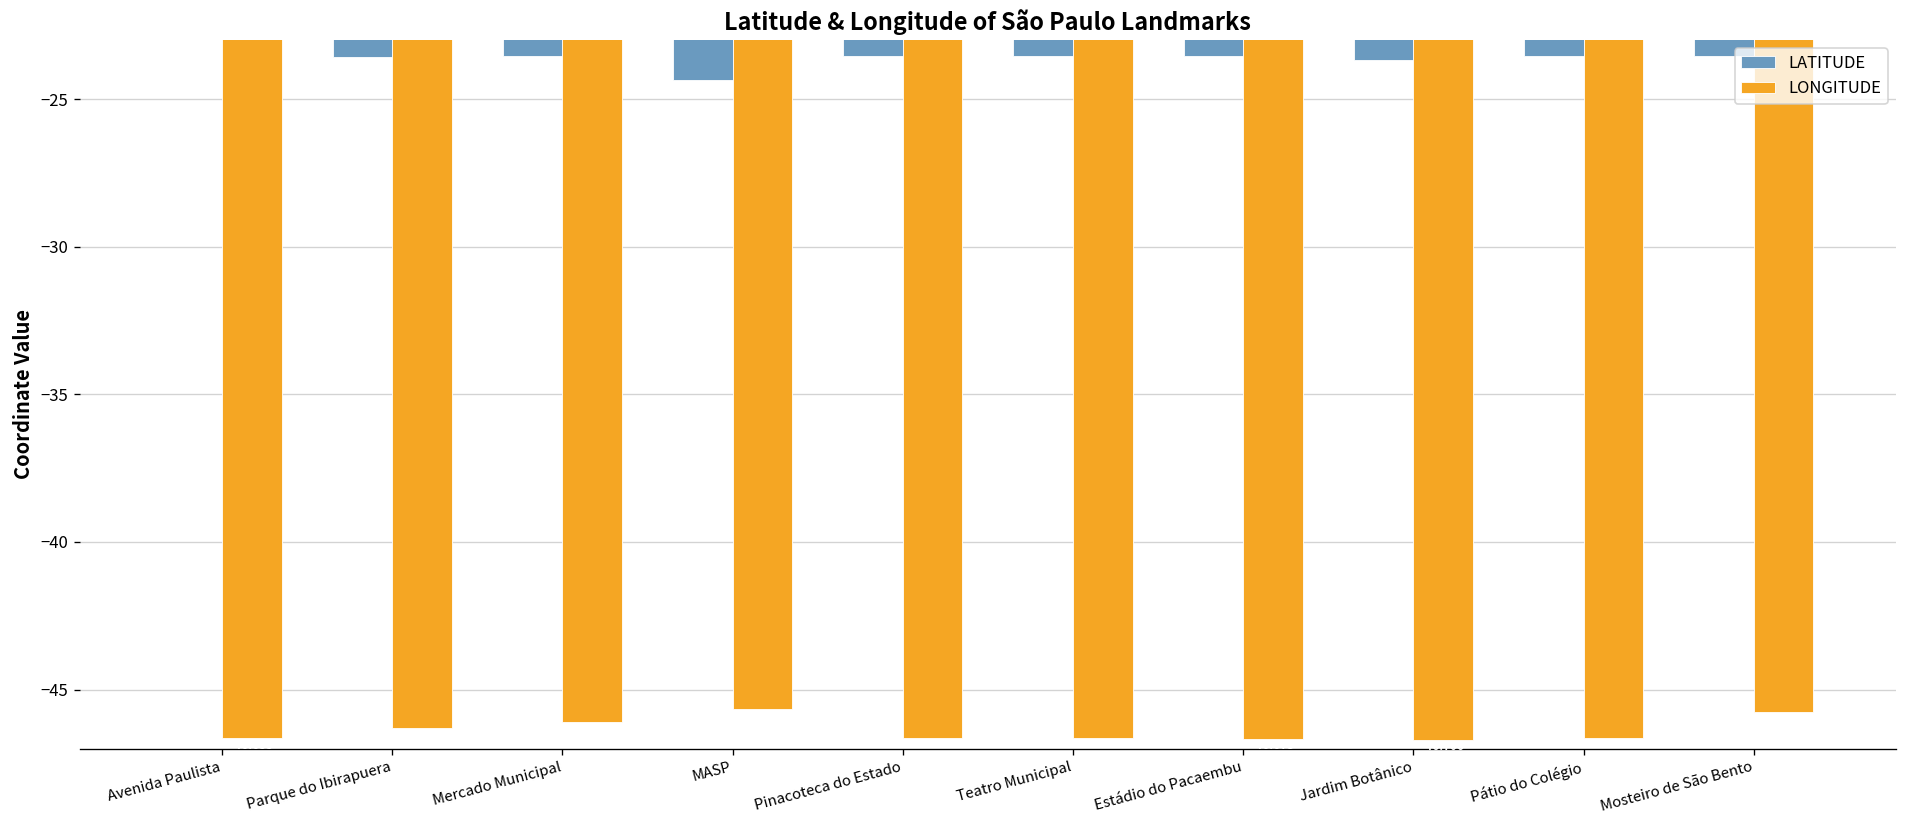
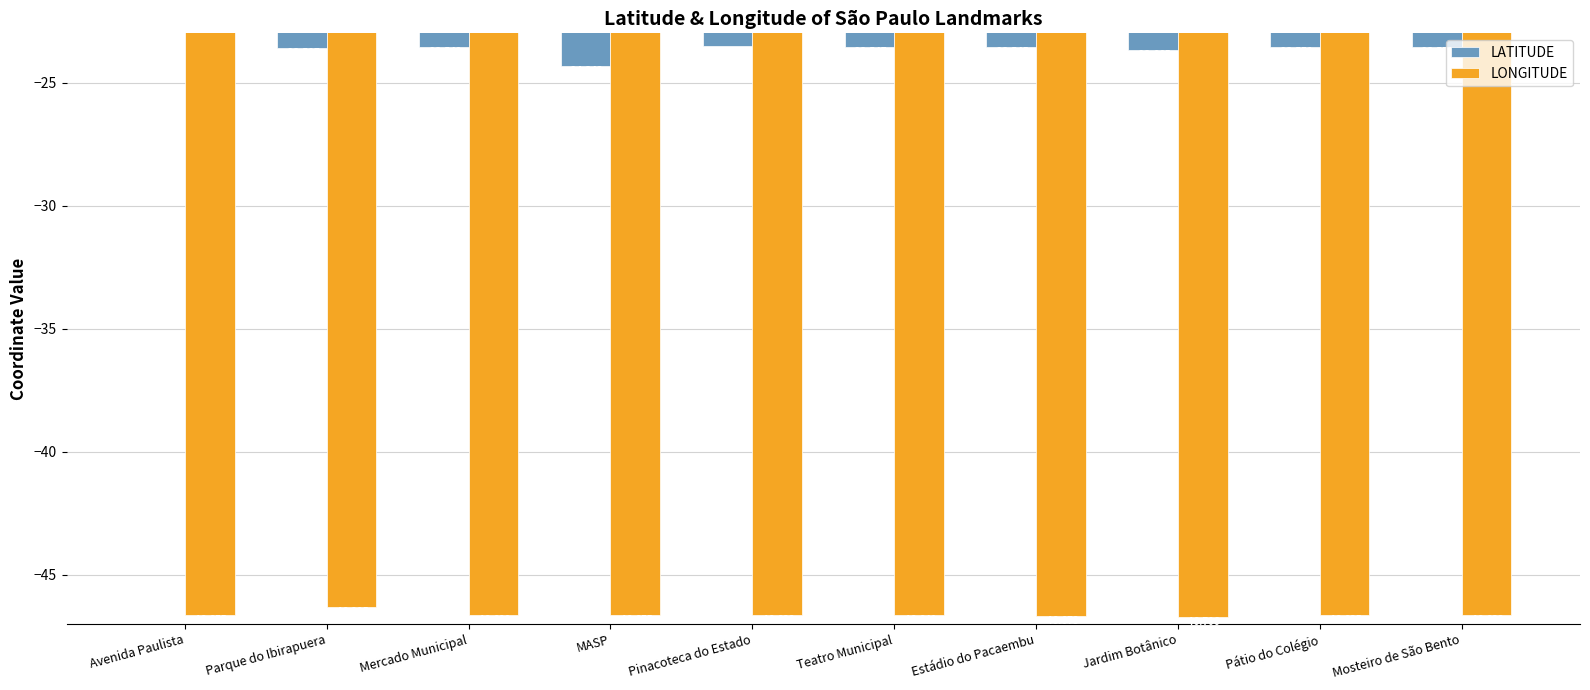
LONGITUDE, Mercado Municipal: -46.1 -> -46.6
LONGITUDE, MASP: -45.7 -> -46.7
LONGITUDE, Mosteiro de São Bento: -45.8 -> -46.6
